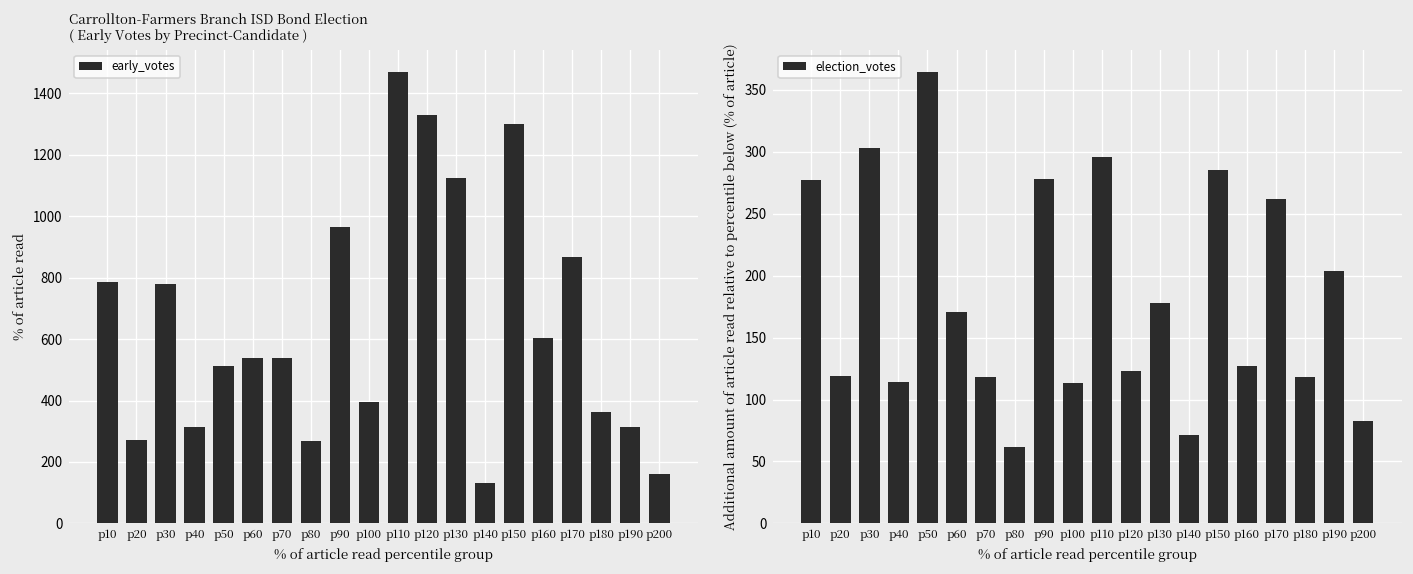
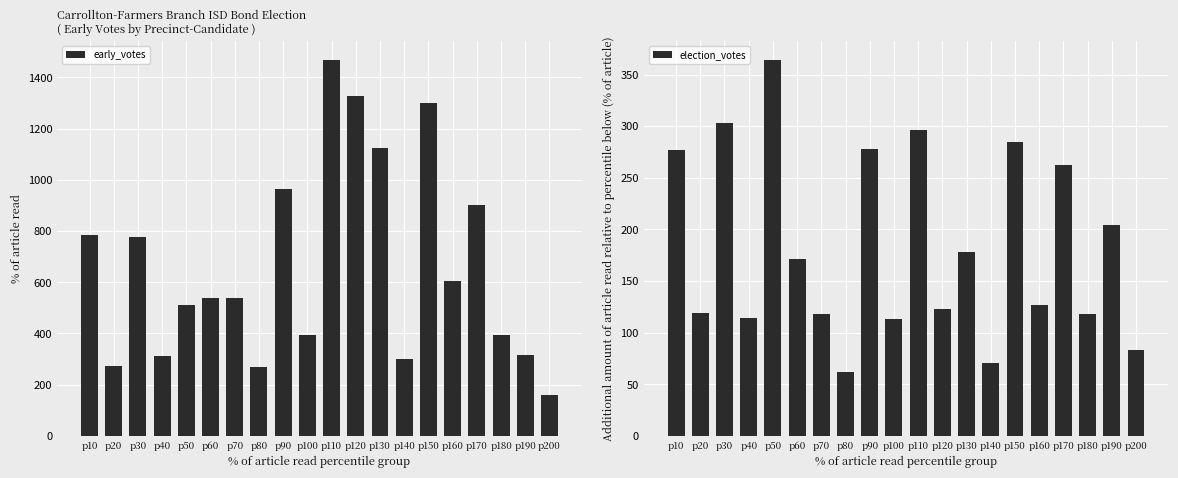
Carrollton-Farmers Branch ISD Bond Election ( Early Votes by Precinct-Candidate ), p140: 130 -> 300
Carrollton-Farmers Branch ISD Bond Election ( Early Votes by Precinct-Candidate ), p170: 870 -> 900
Carrollton-Farmers Branch ISD Bond Election ( Early Votes by Precinct-Candidate ), p180: 360 -> 400
